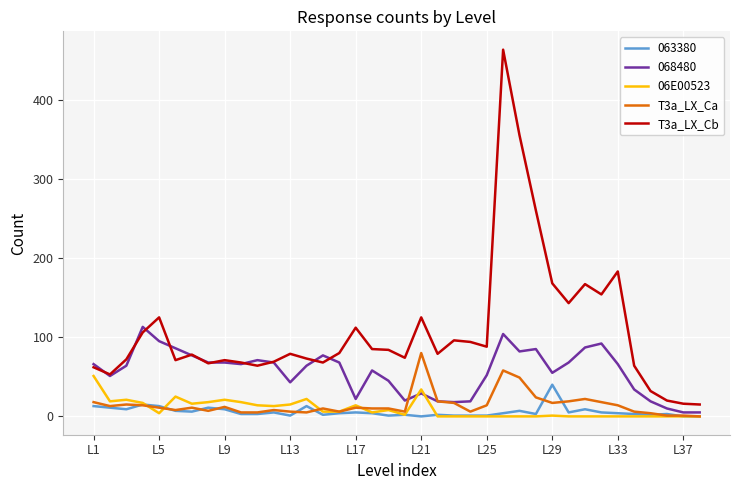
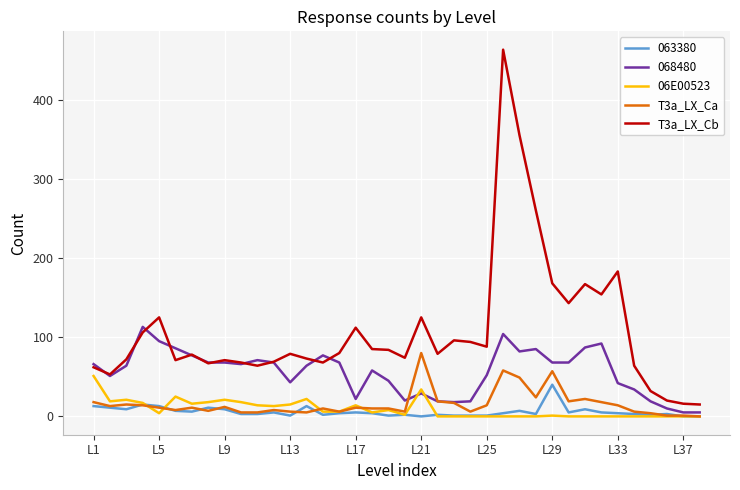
068480, L29: 60 -> 70
T3a_LX_Ca, L29: 20 -> 60
068480, L33: 70 -> 40
